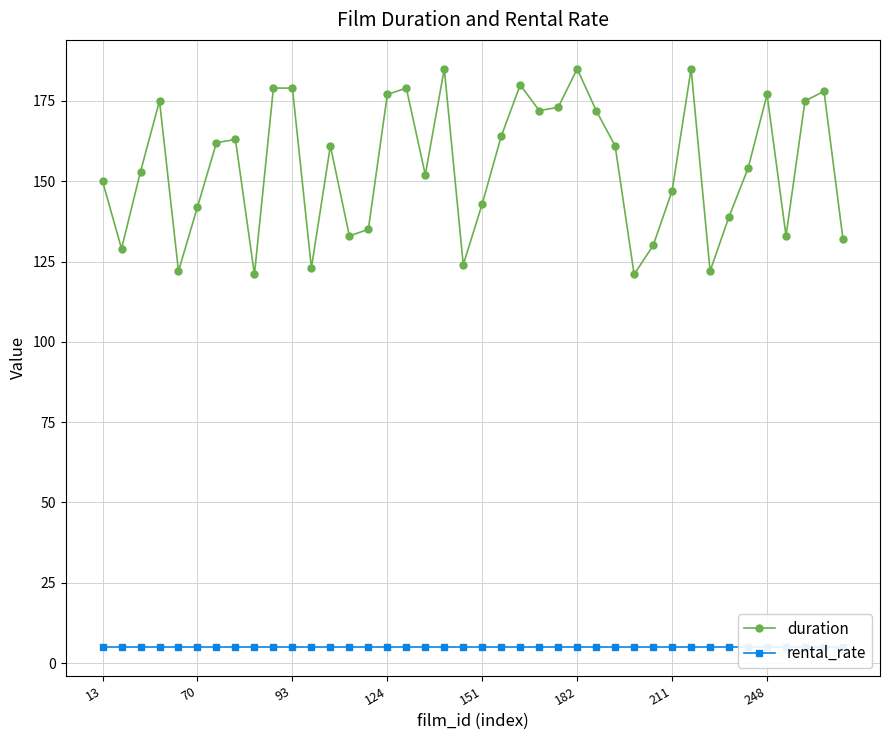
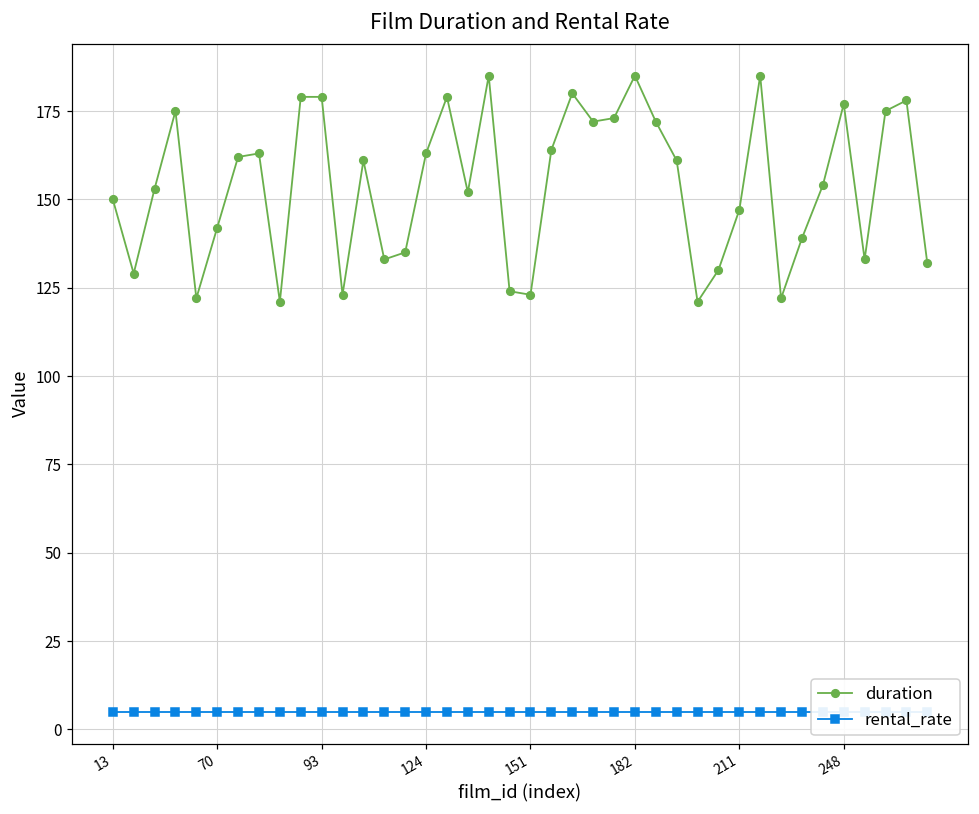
duration, 124: 177 -> 163
duration, 151: 143 -> 123
